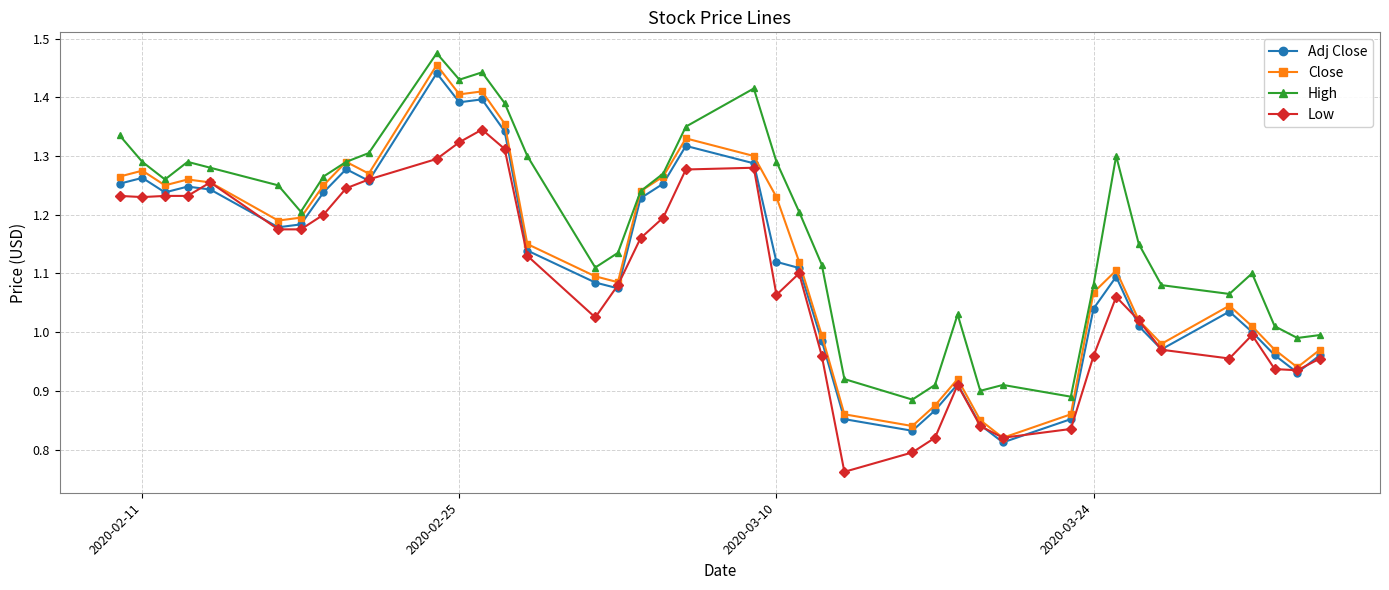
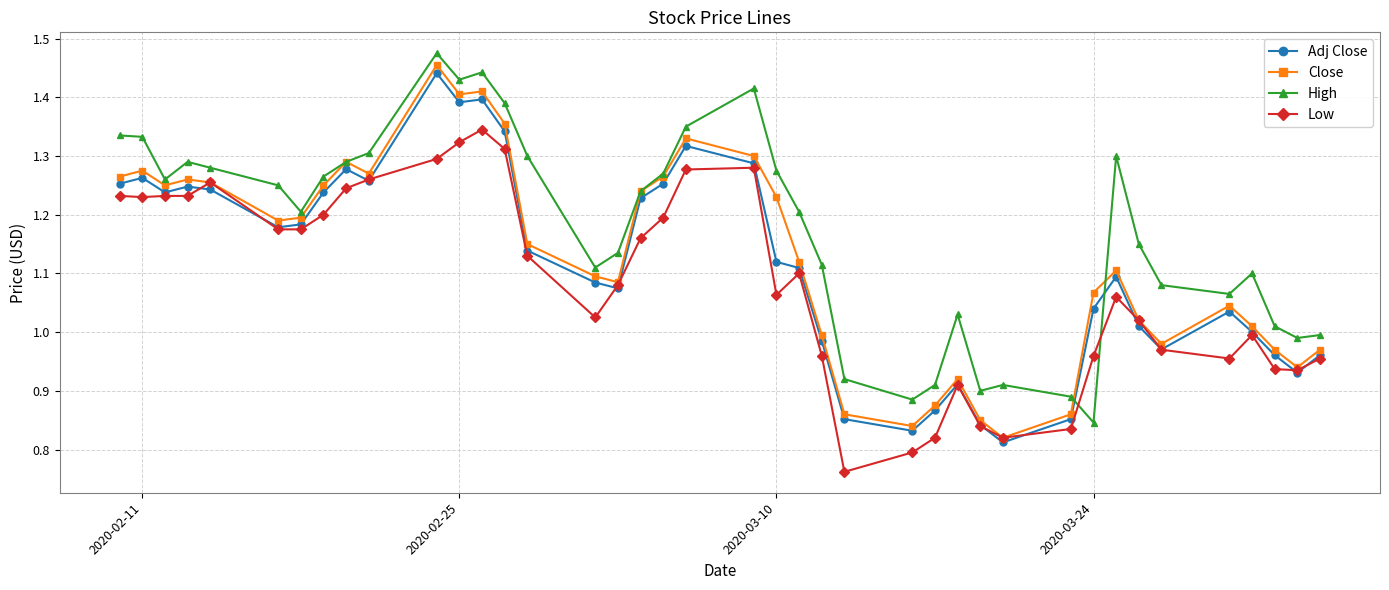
High, 2020-02-11: 1.29 -> 1.33
High, 2020-03-10: 1.29 -> 1.27
High, 2020-03-24: 1.08 -> 0.85
